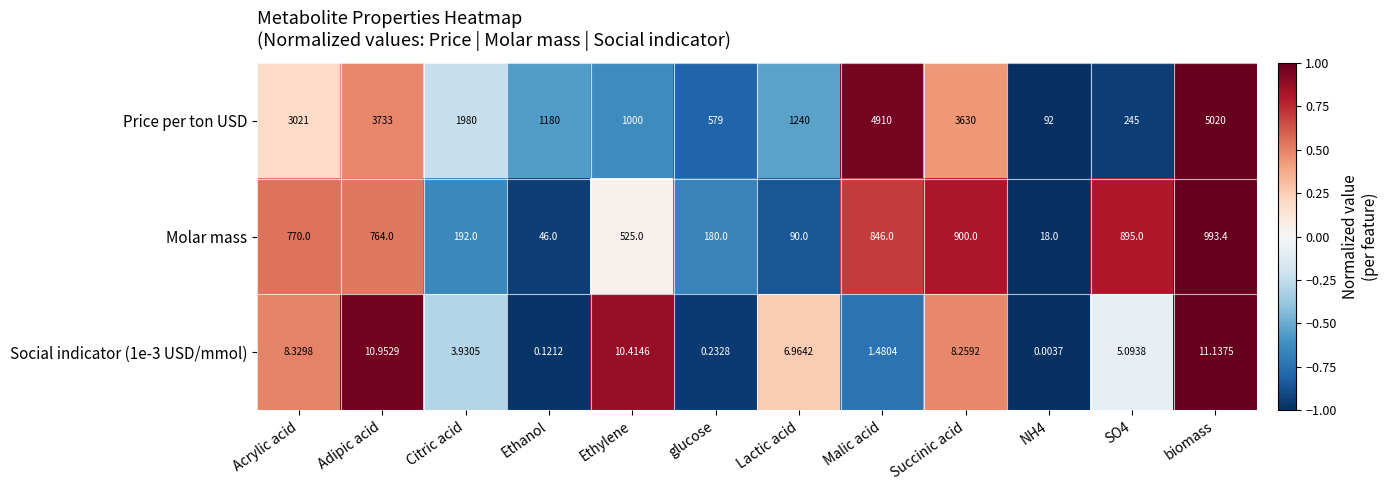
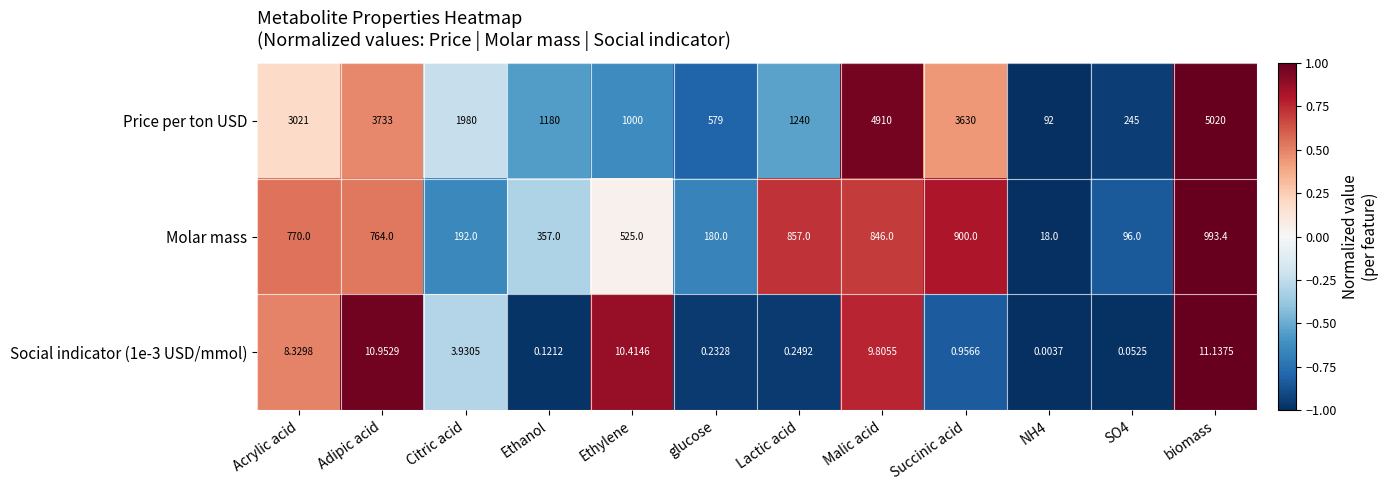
Molar mass, Ethanol: 46.0 -> 357.0
Molar mass, Lactic acid: 90.0 -> 857.0
Molar mass, SO4: 895.0 -> 96.0
Social indicator (1e-3 USD/mmol), Lactic acid: 6.9642 -> 0.2492
Social indicator (1e-3 USD/mmol), Malic acid: 1.4804 -> 9.8055
Social indicator (1e-3 USD/mmol), Succinic acid: 8.2592 -> 0.9566
Social indicator (1e-3 USD/mmol), SO4: 5.0938 -> 0.0525
